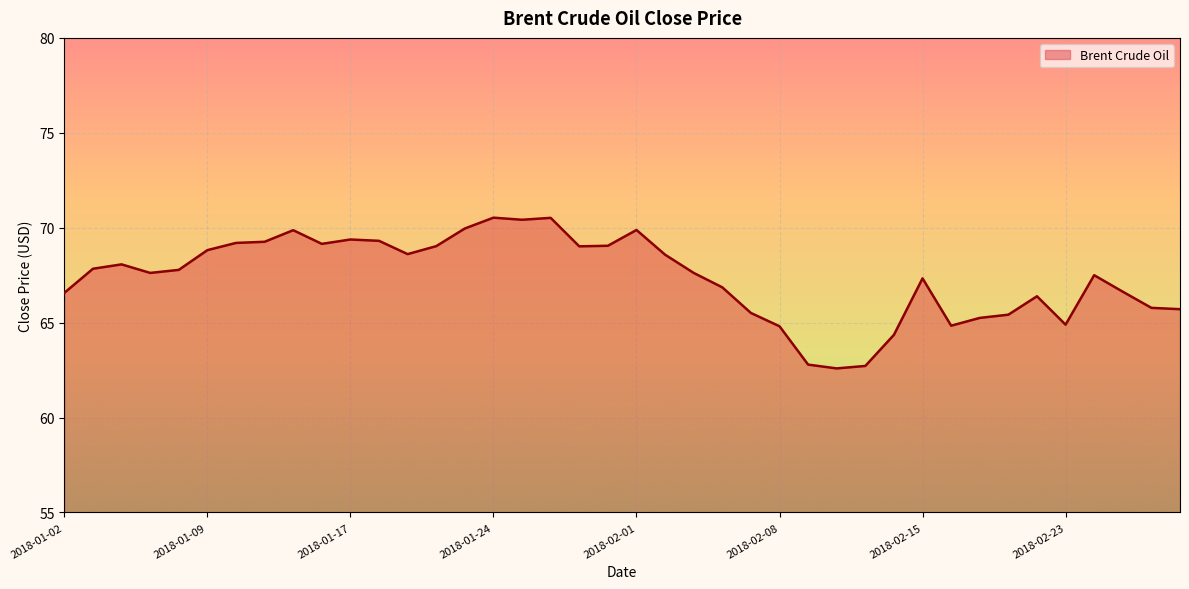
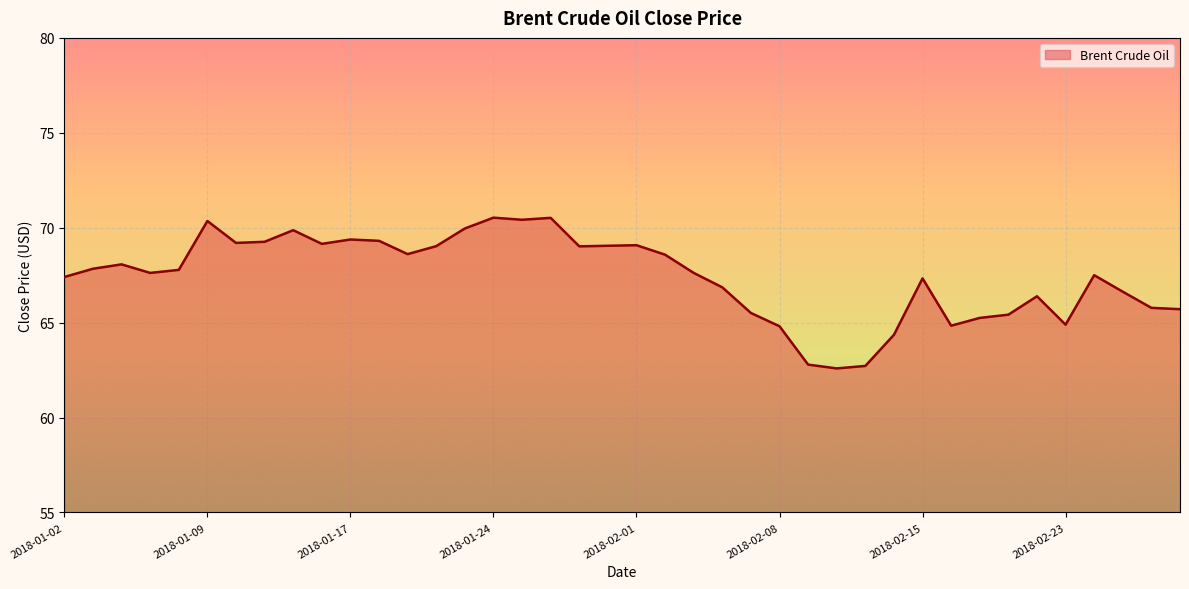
2018-01-02: 66.6 -> 67.4
2018-01-09: 68.8 -> 70.4
2018-02-01: 69.9 -> 69.1
